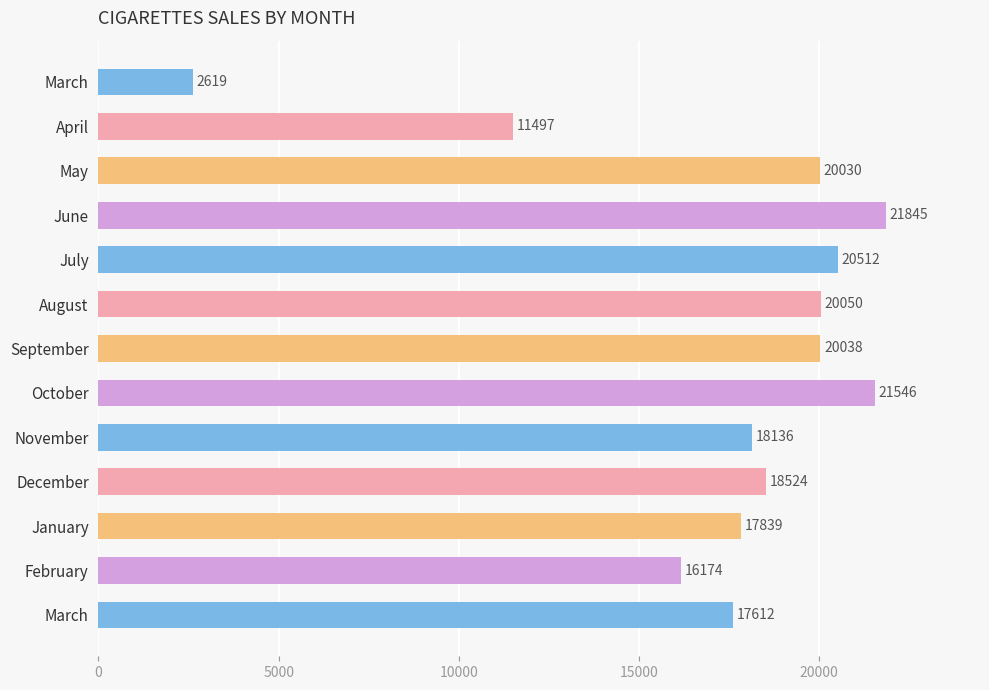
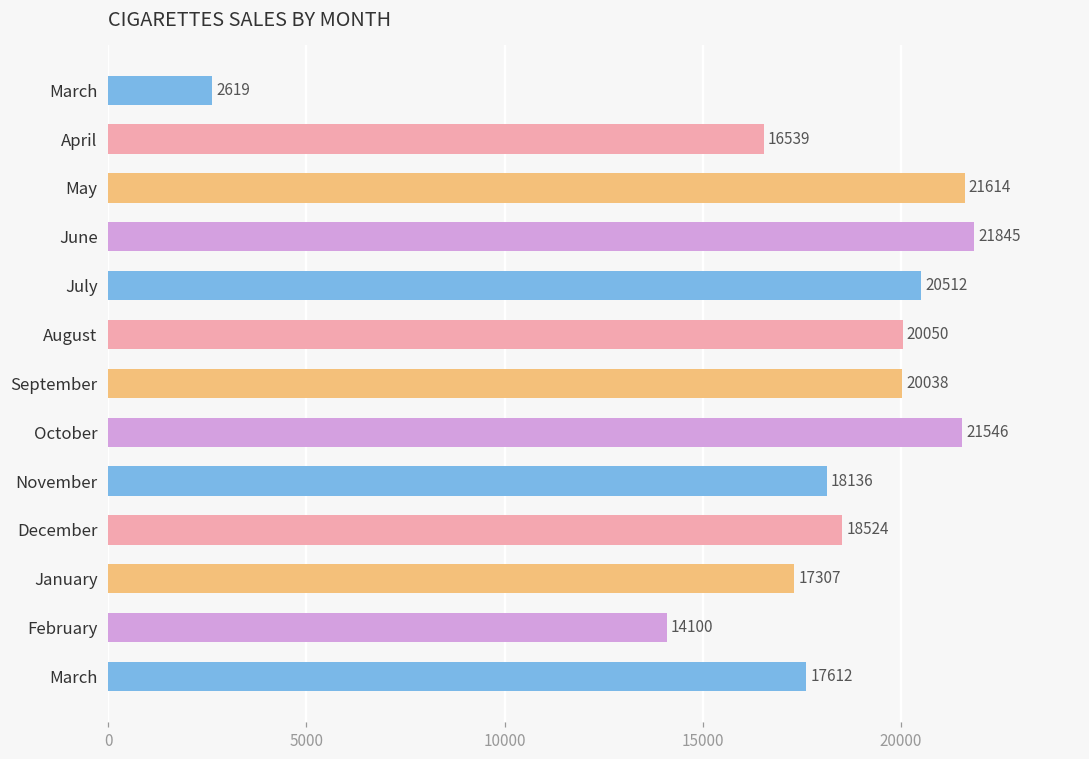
April: 11497 -> 16539
May: 20030 -> 21614
January: 17839 -> 17307
February: 16174 -> 14100
